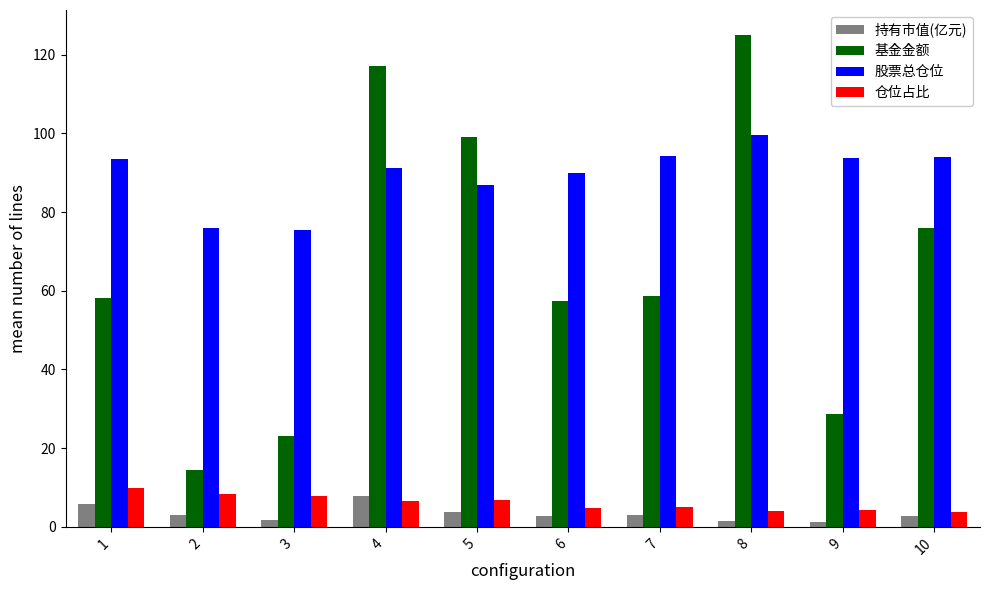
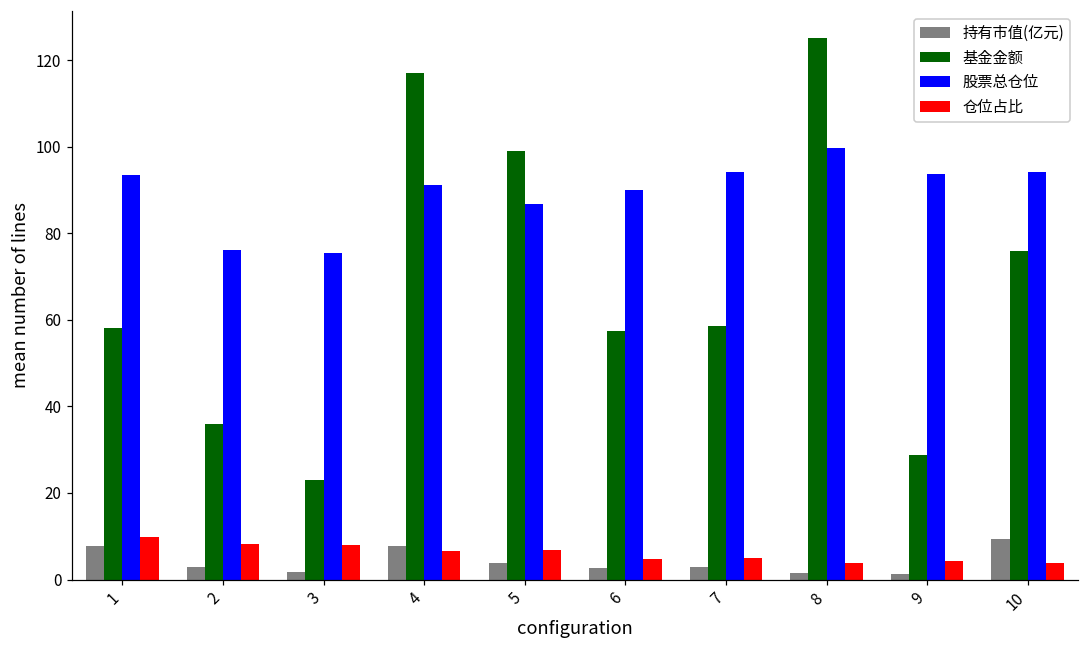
持有市值(亿元), 1: 6 -> 8
基金金额, 2: 14 -> 36
持有市值(亿元), 10: 3 -> 9
